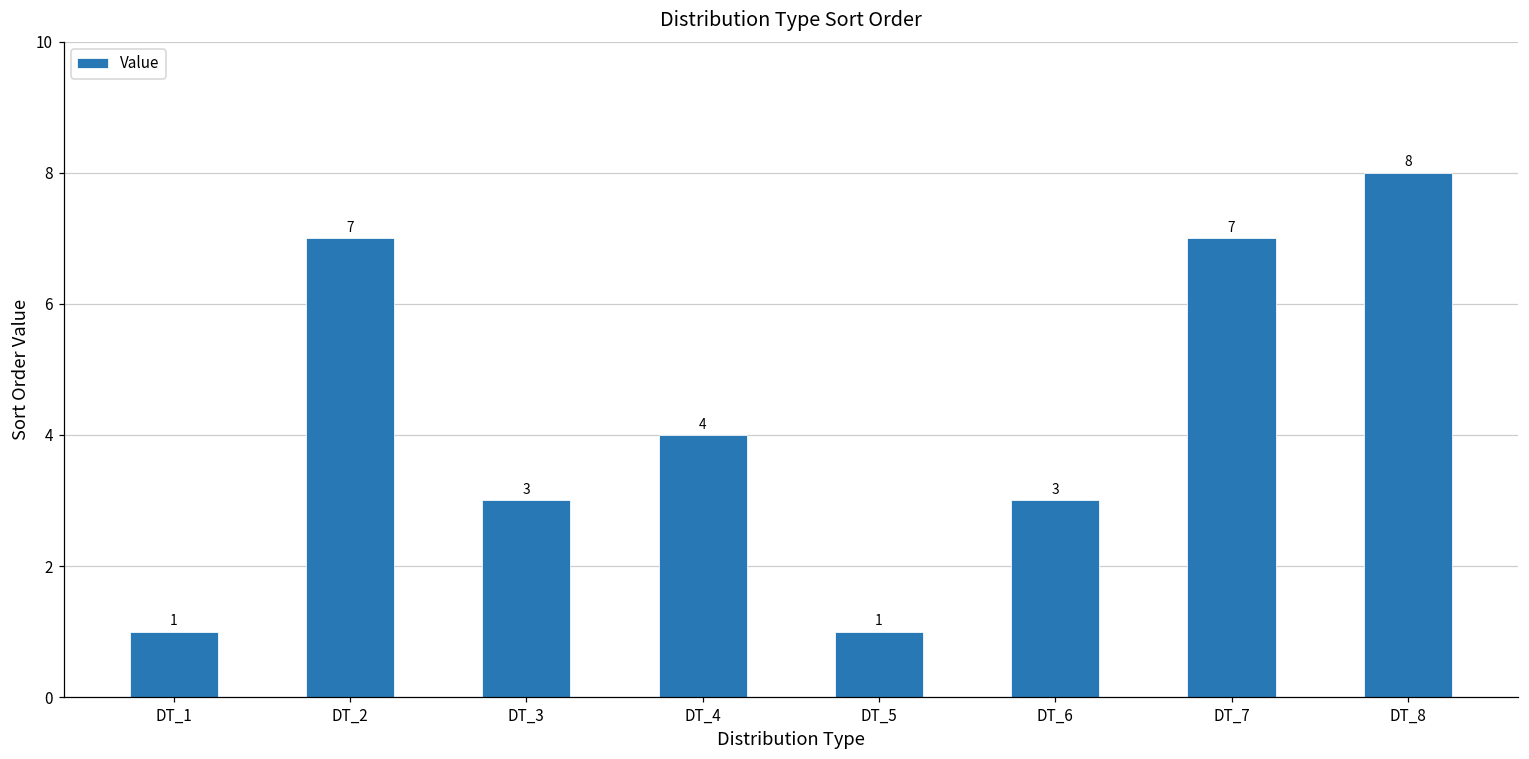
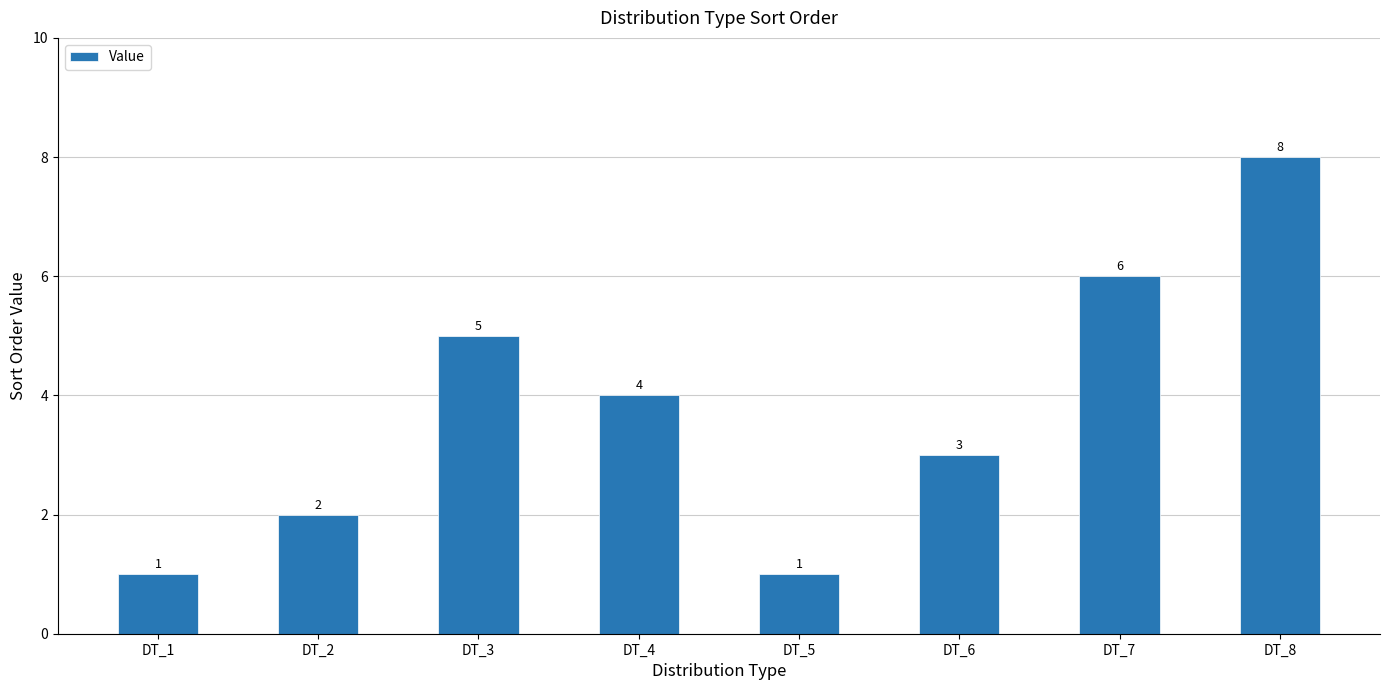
DT_2: 7 -> 2
DT_3: 3 -> 5
DT_7: 7 -> 6
